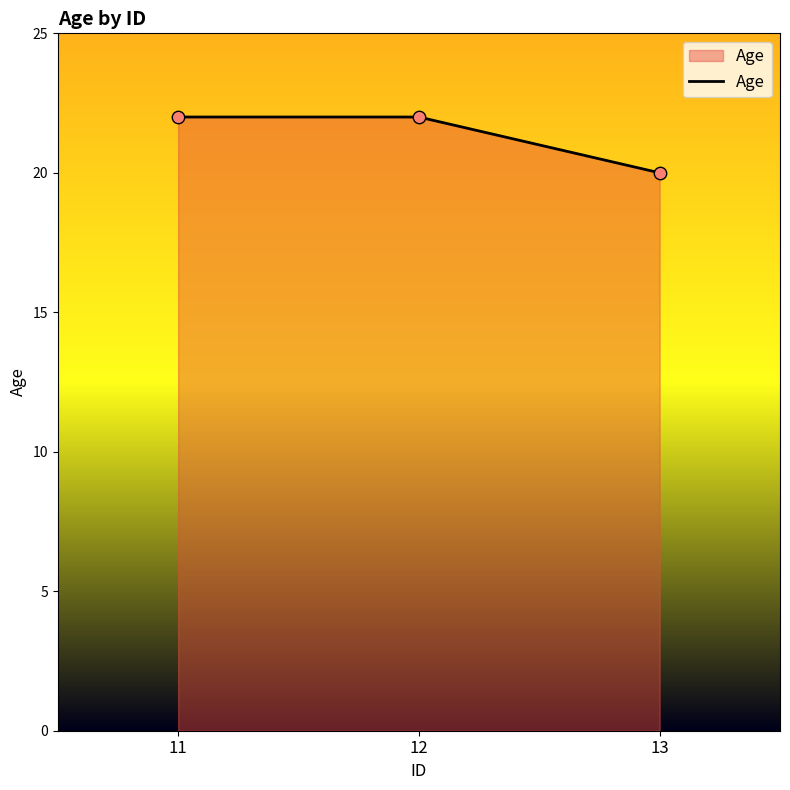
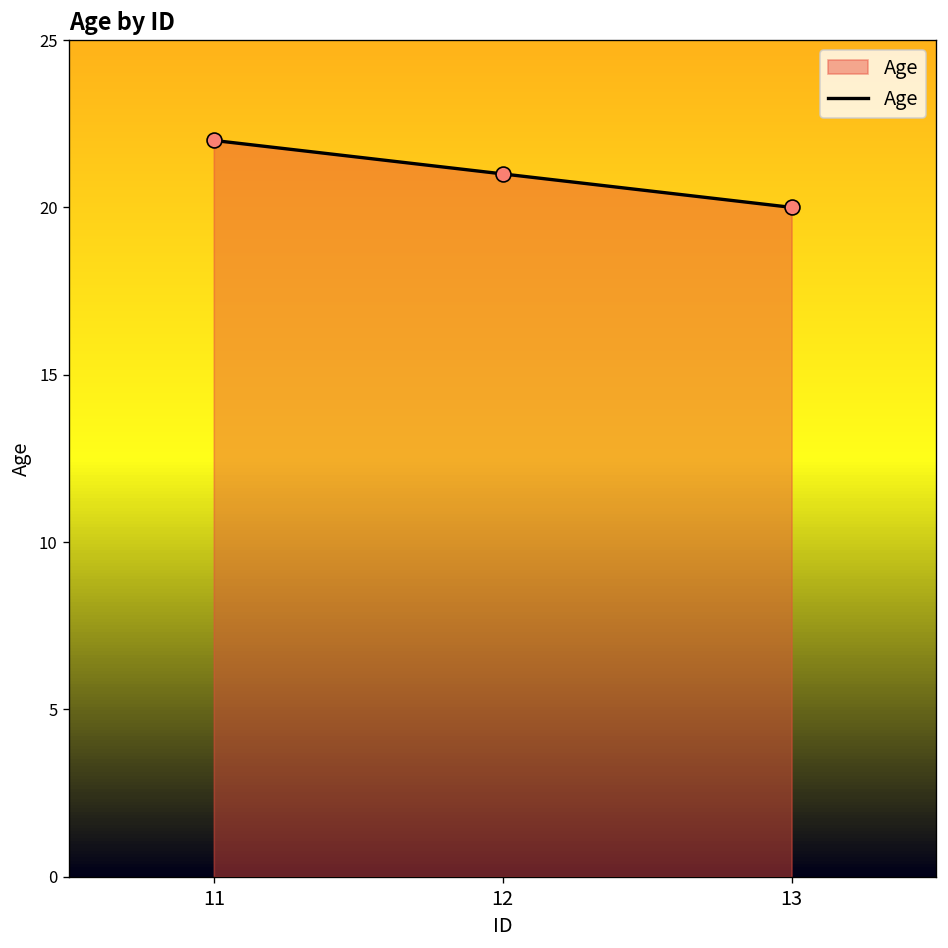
12: 22 -> 21
